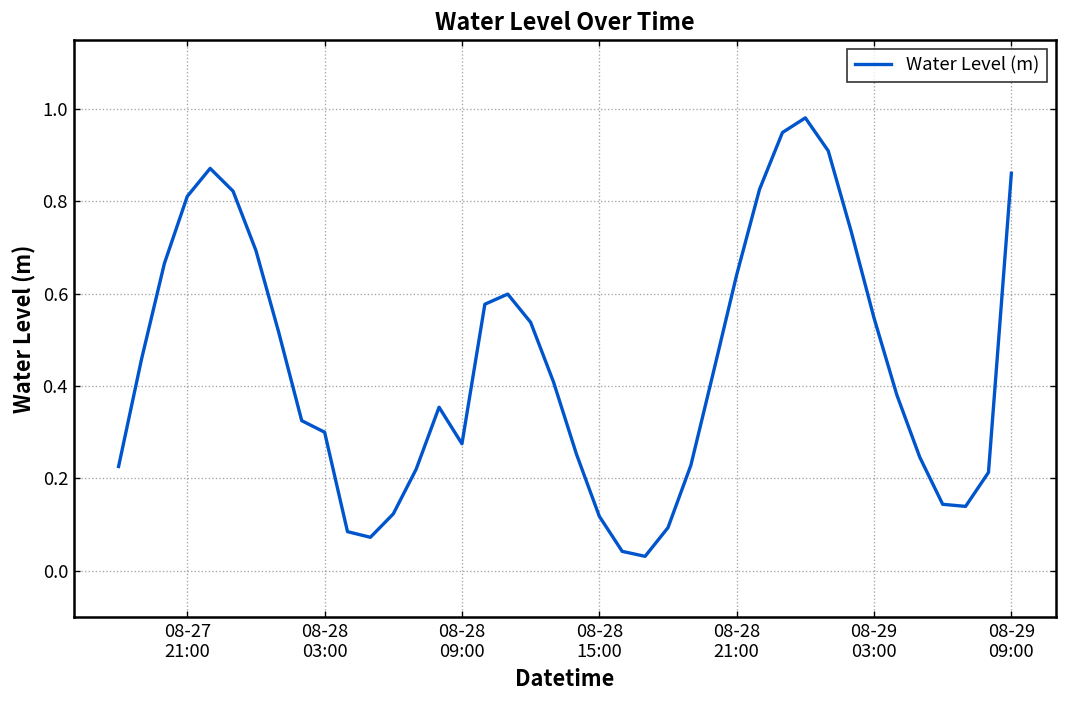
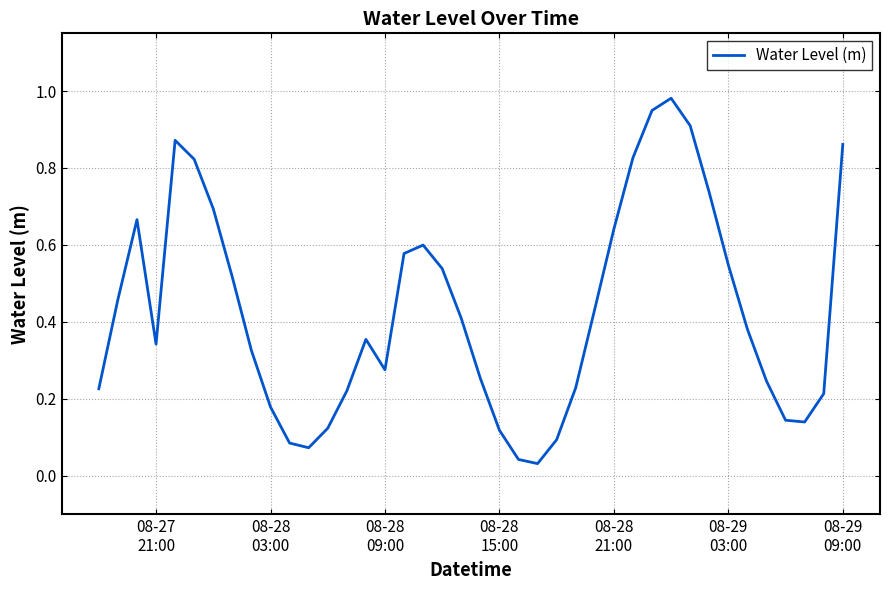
08-27 21:00: 0.81 -> 0.34
08-28 03:00: 0.30 -> 0.18
